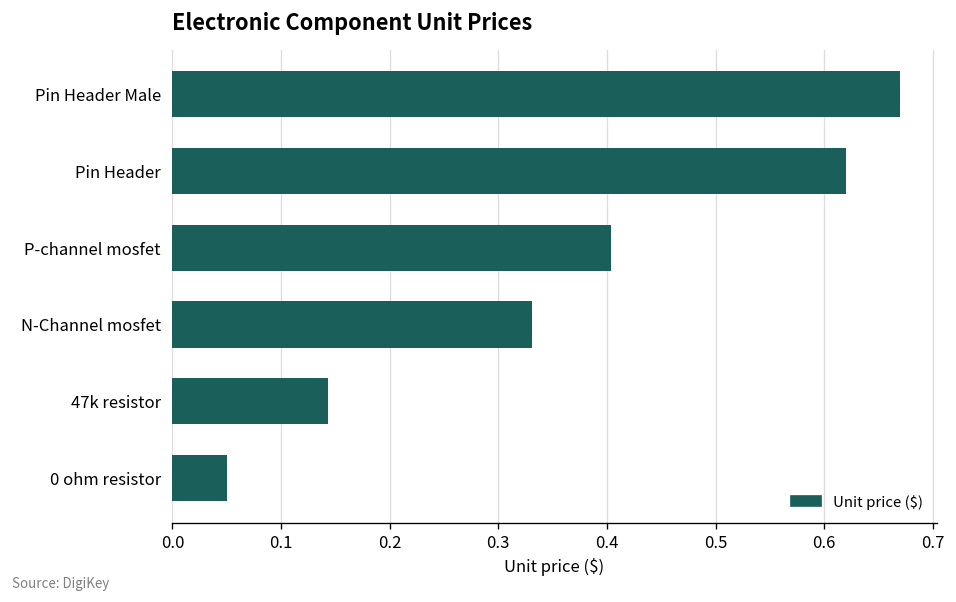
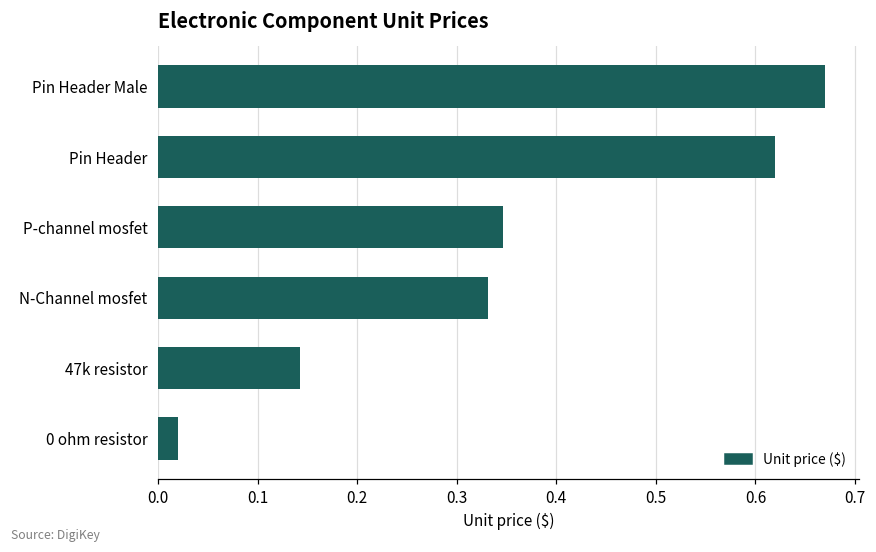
P-channel mosfet: 0.40 -> 0.35
0 ohm resistor: 0.05 -> 0.02
